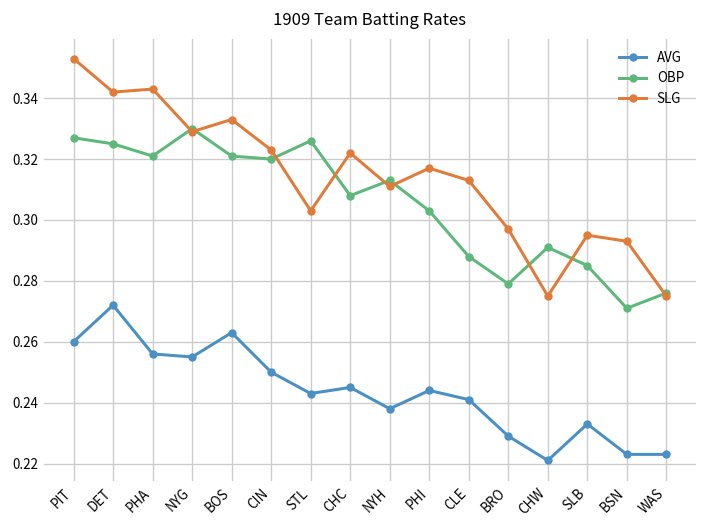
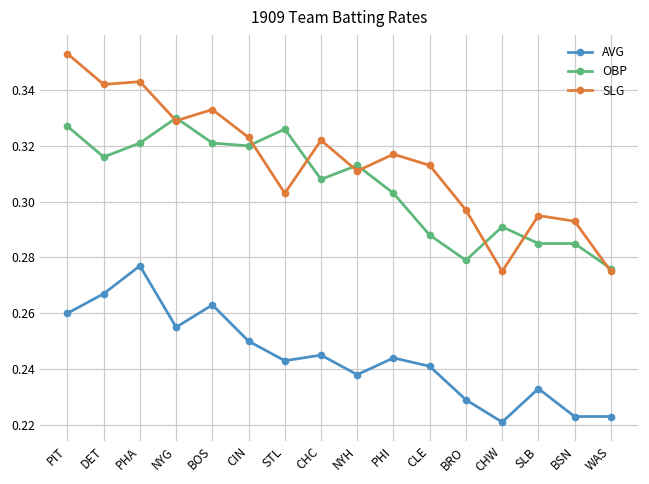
AVG, DET: 0.272 -> 0.267
OBP, DET: 0.325 -> 0.316
AVG, PHA: 0.256 -> 0.277
OBP, BSN: 0.271 -> 0.285
